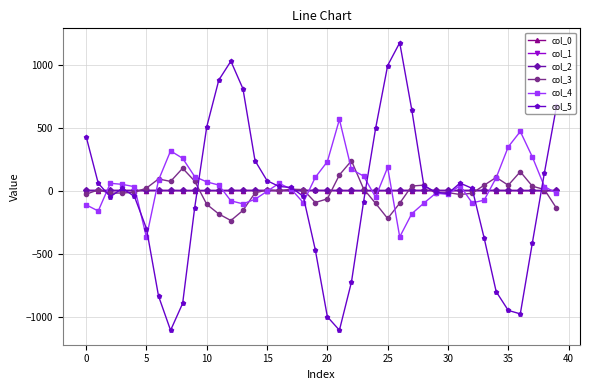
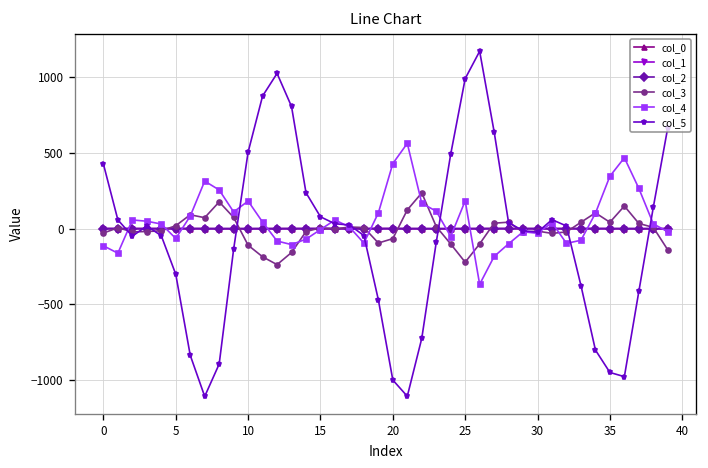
col_4, 5: -370 -> -60
col_4, 10: 70 -> 180
col_4, 20: 230 -> 430
